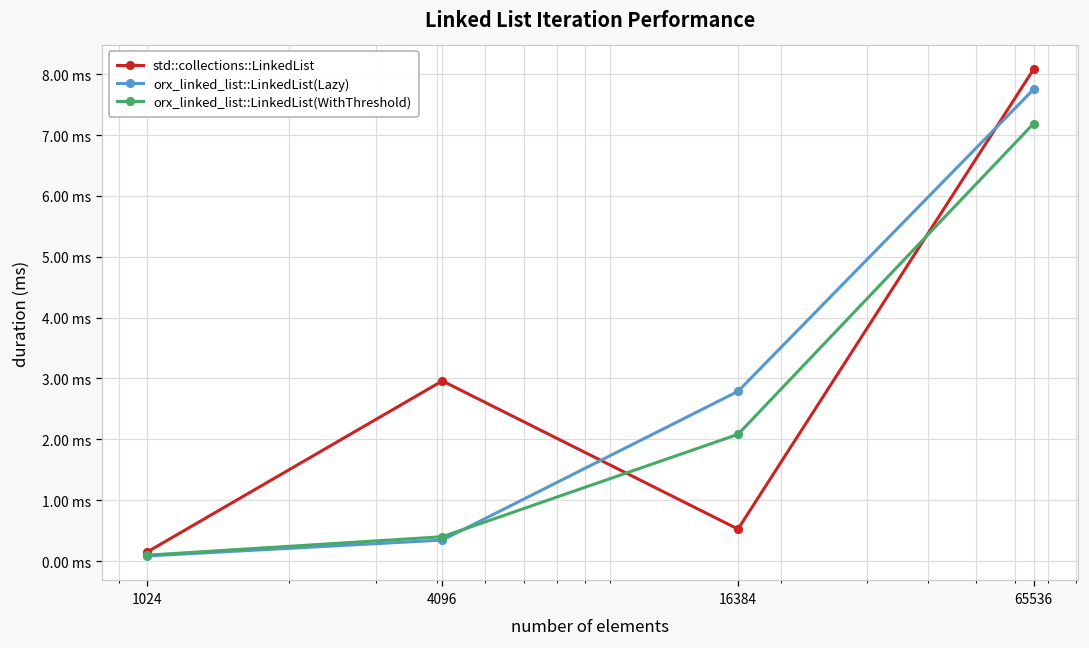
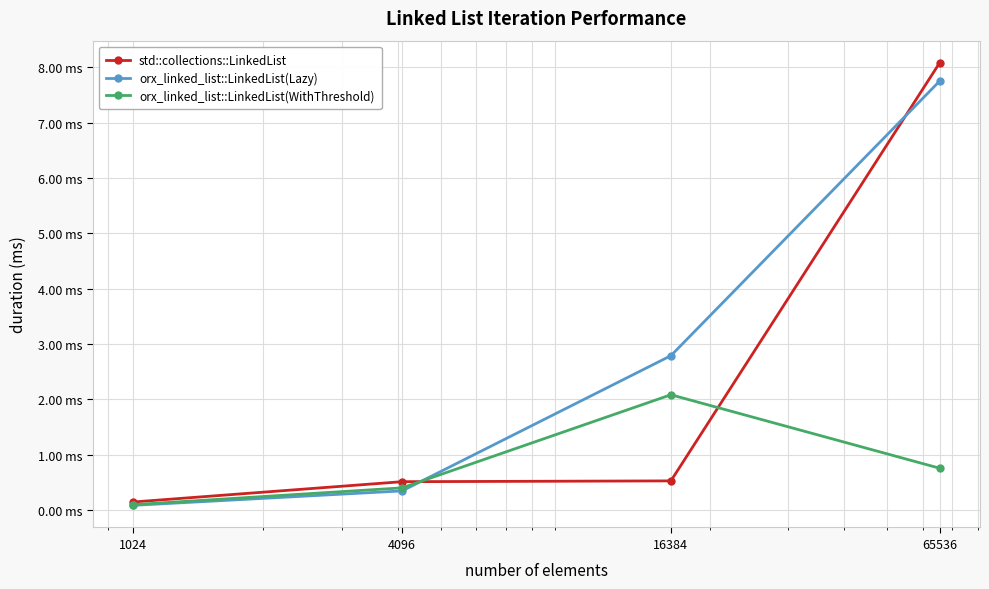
std::collections::LinkedList, 4096: 3.0 ms -> 0.5 ms
orx_linked_list::LinkedList(WithThreshold), 65536: 7.2 ms -> 0.8 ms
